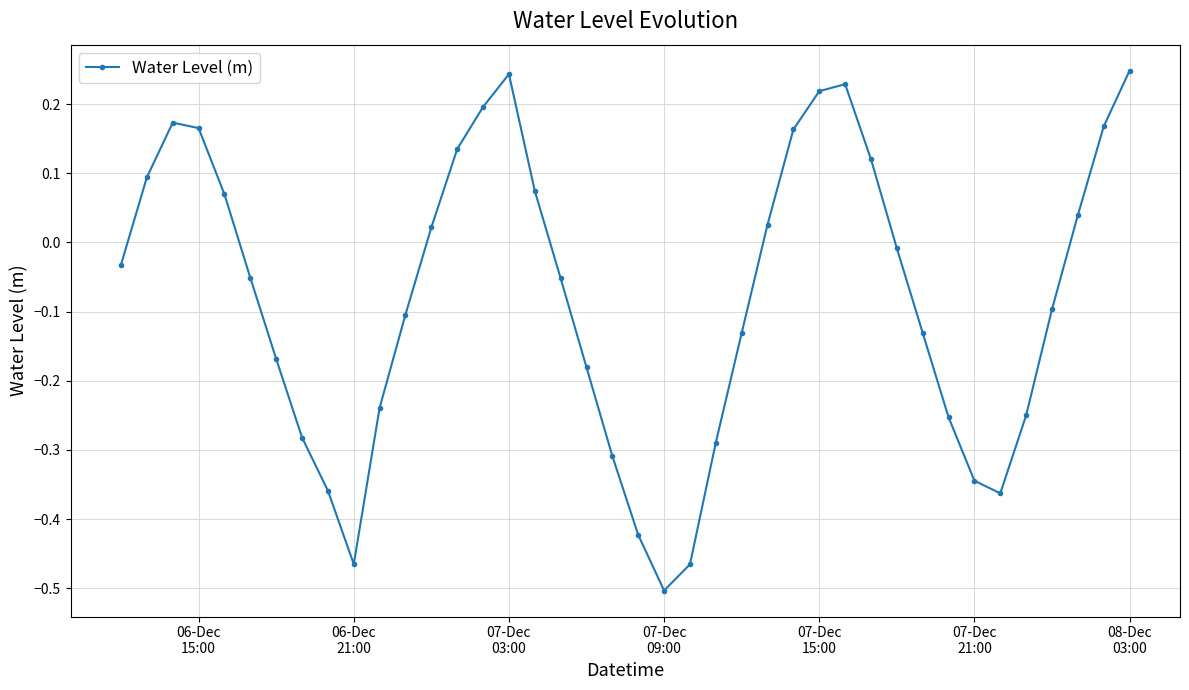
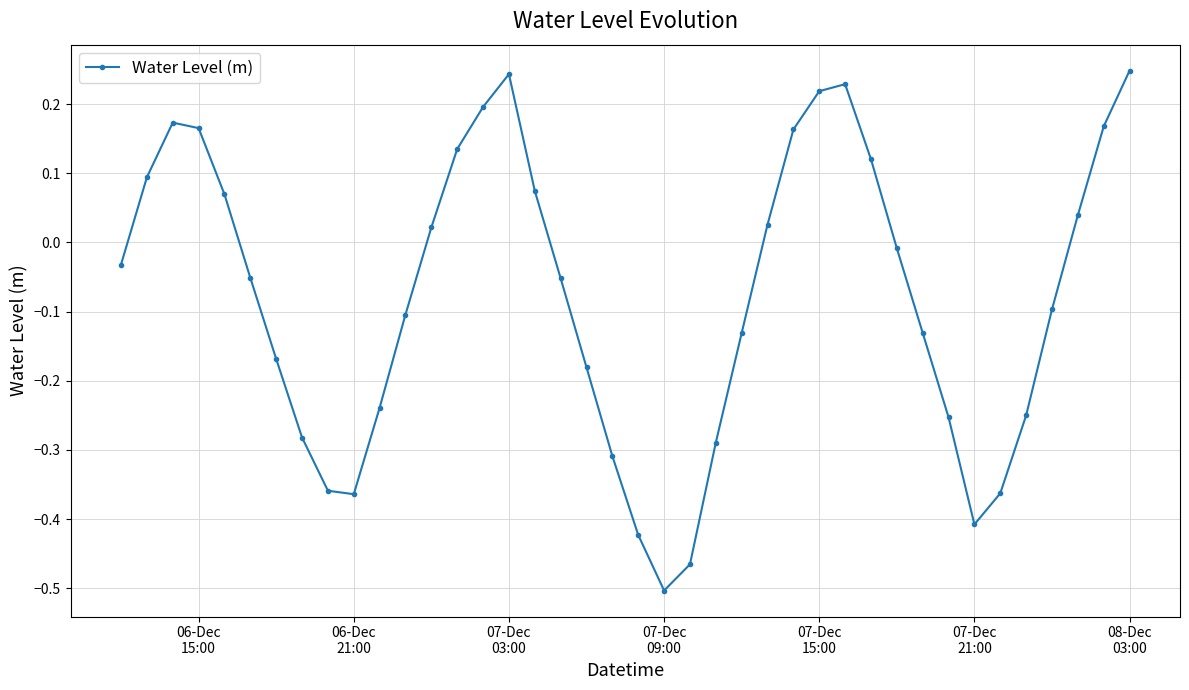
06-Dec 21:00: -0.47 -> -0.36
07-Dec 21:00: -0.34 -> -0.41
